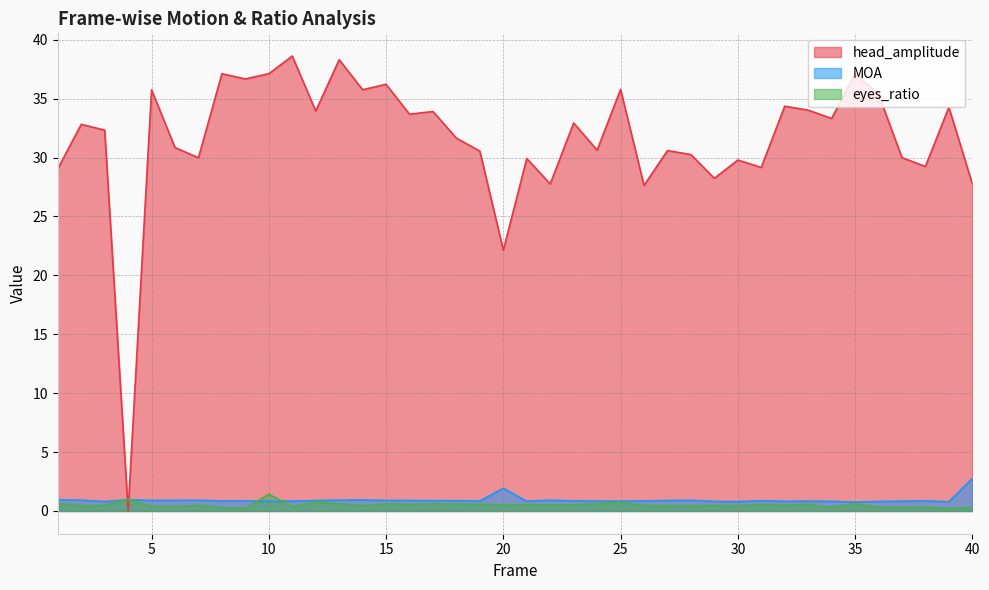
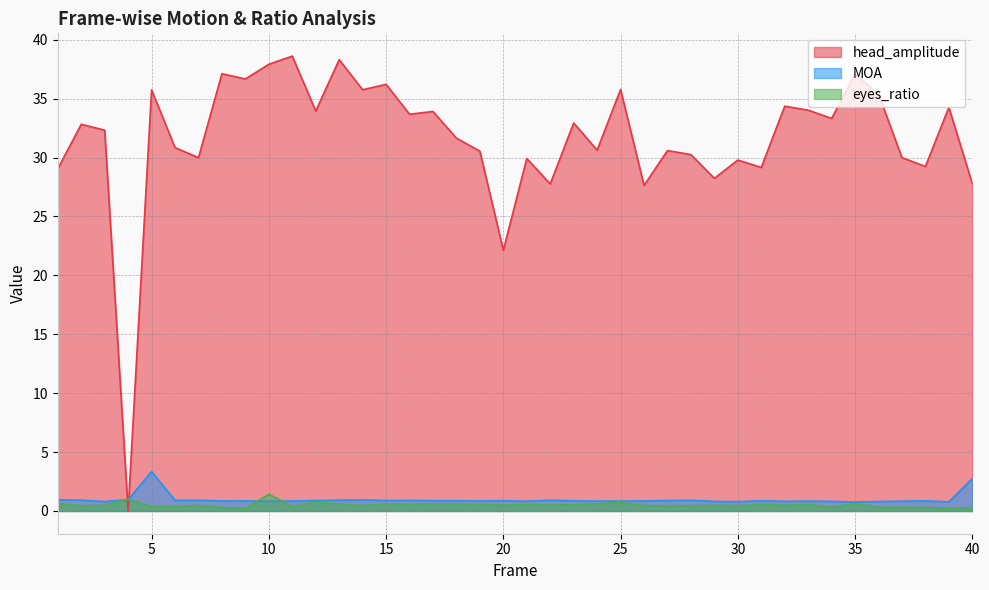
MOA, 5: 0.9 -> 3.3
head_amplitude, 10: 37.1 -> 37.9
MOA, 20: 1.9 -> 0.9
